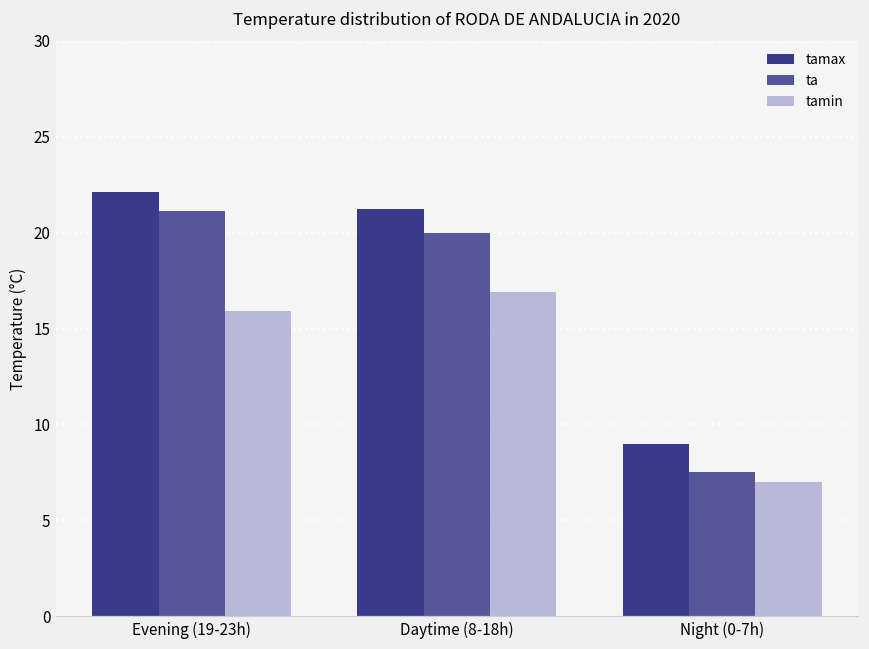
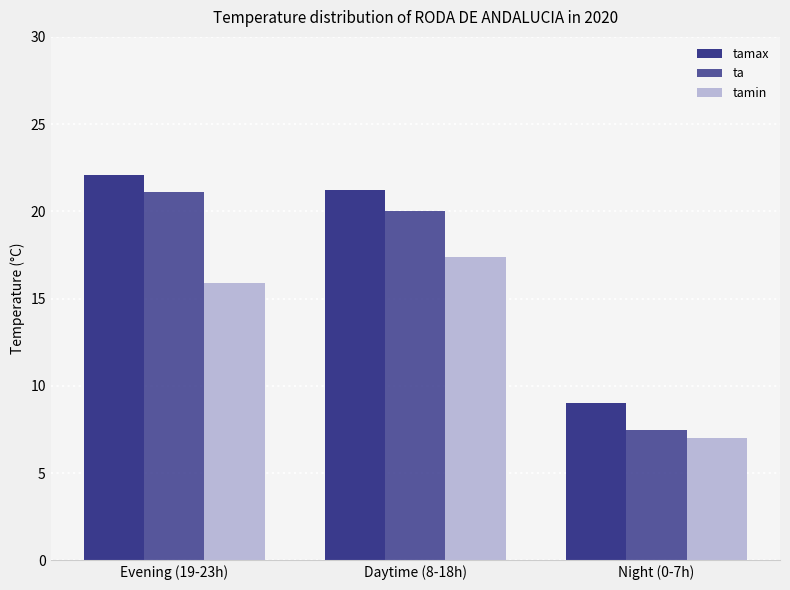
tamin, Daytime (8-18h): 16.9 -> 17.4
